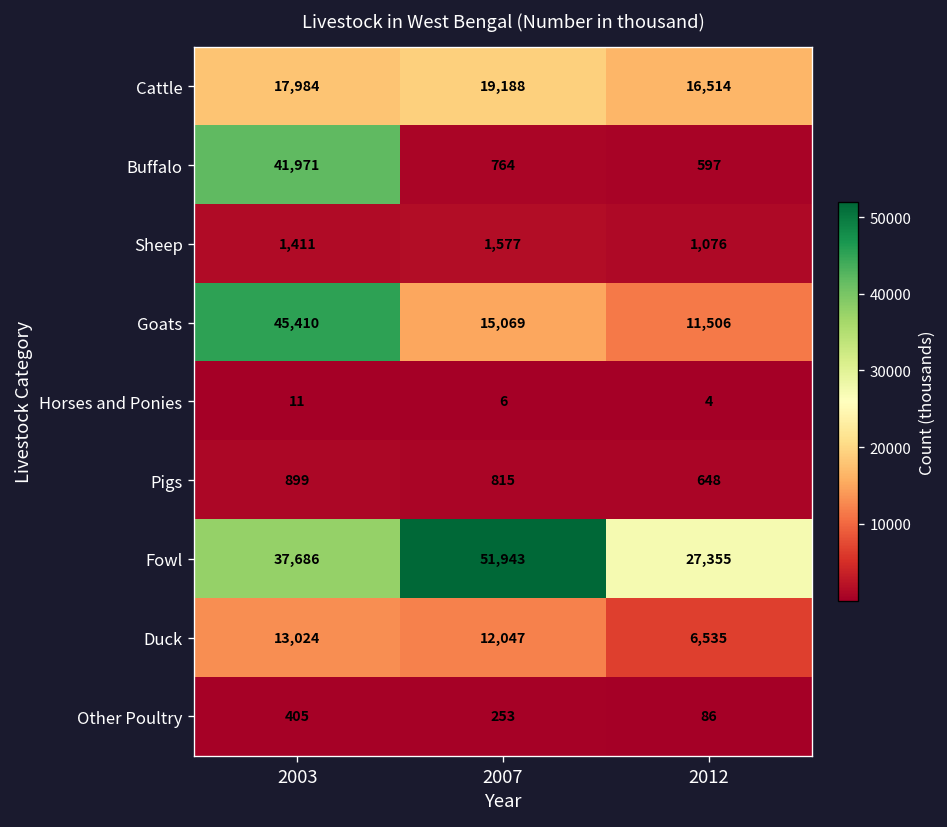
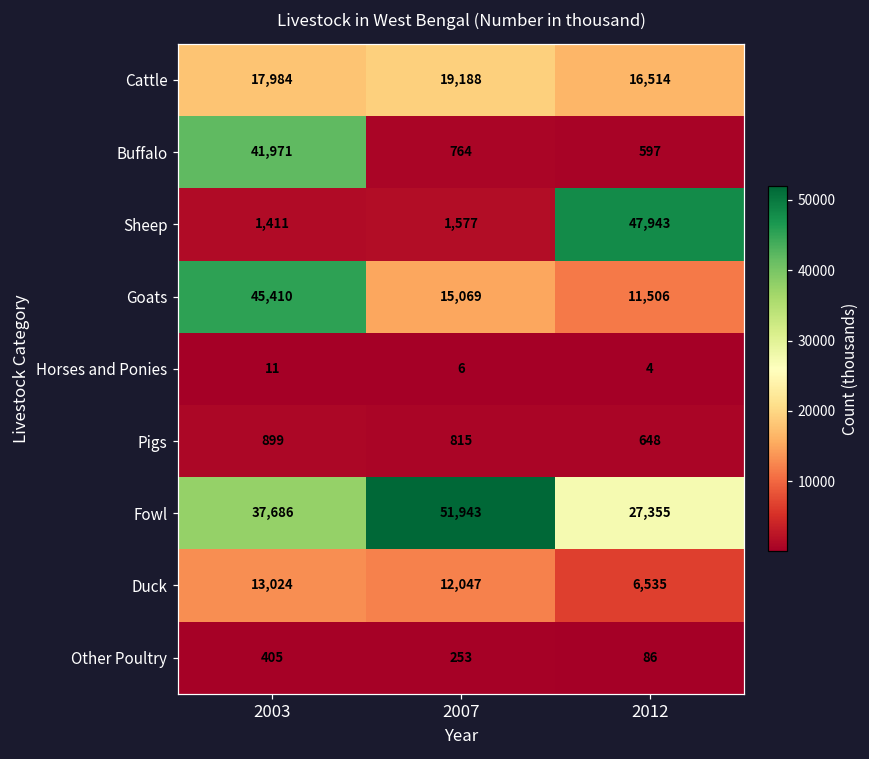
Sheep, 2012: 1,076 -> 47,943
